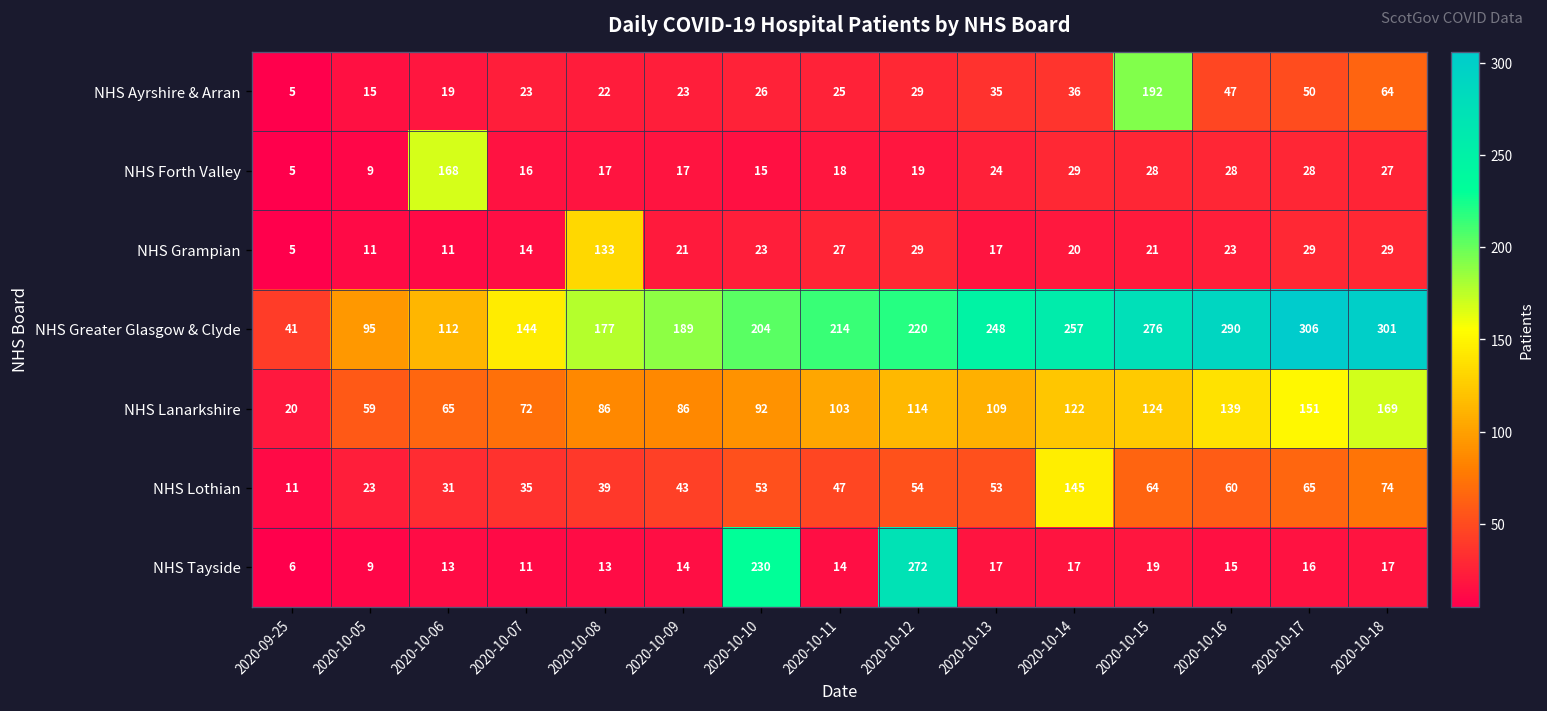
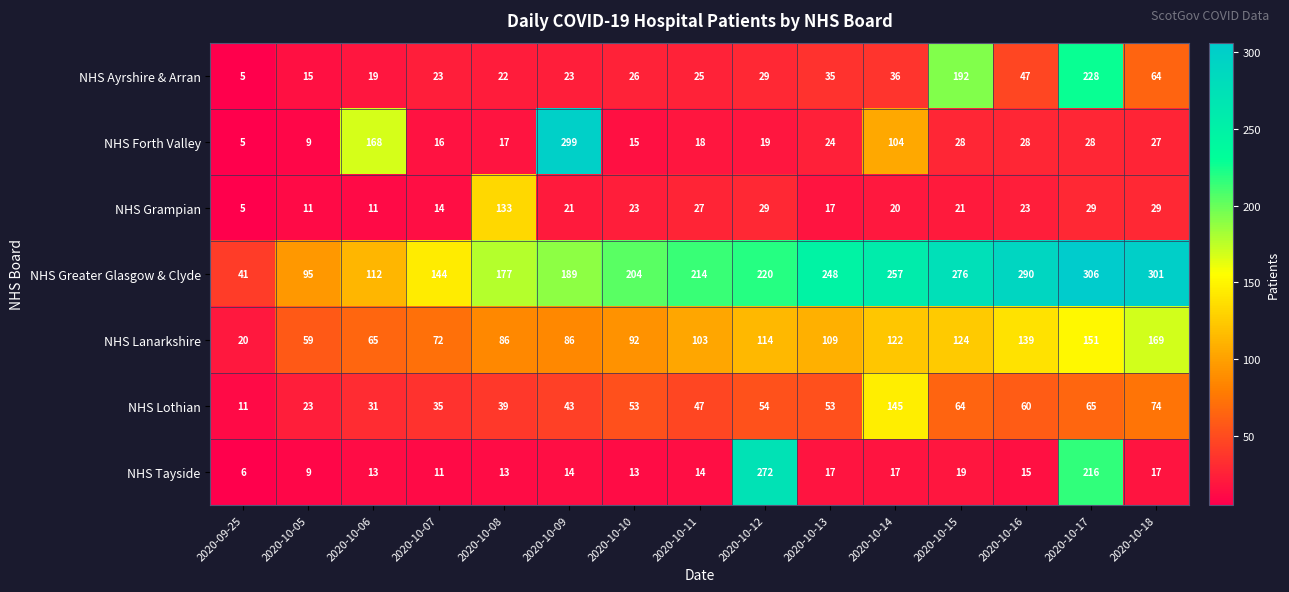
NHS Ayrshire & Arran, 2020-10-17: 50 -> 228
NHS Forth Valley, 2020-10-09: 17 -> 299
NHS Forth Valley, 2020-10-14: 29 -> 104
NHS Tayside, 2020-10-10: 230 -> 13
NHS Tayside, 2020-10-17: 16 -> 216
